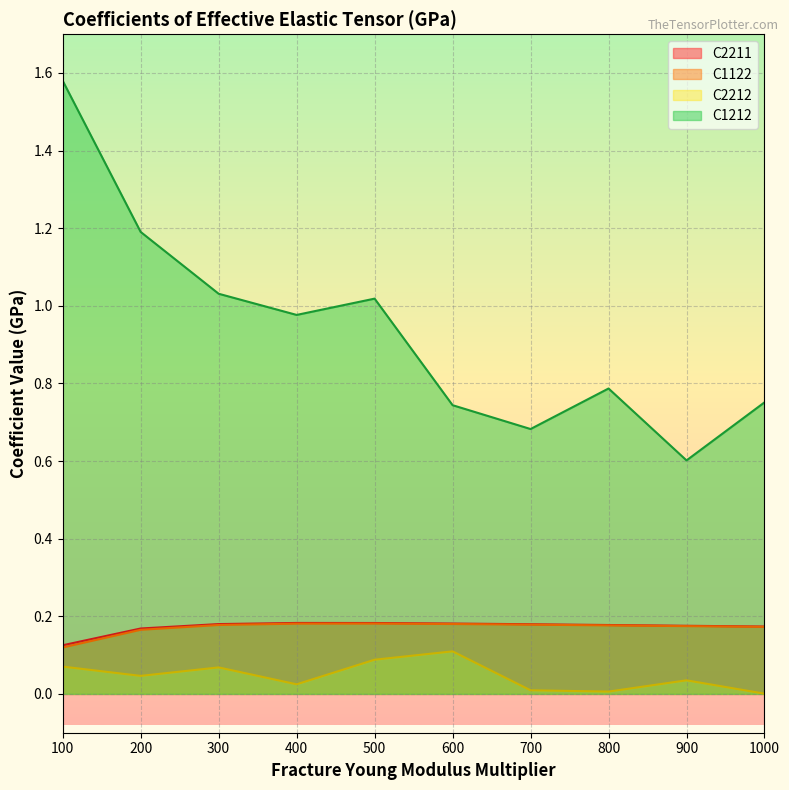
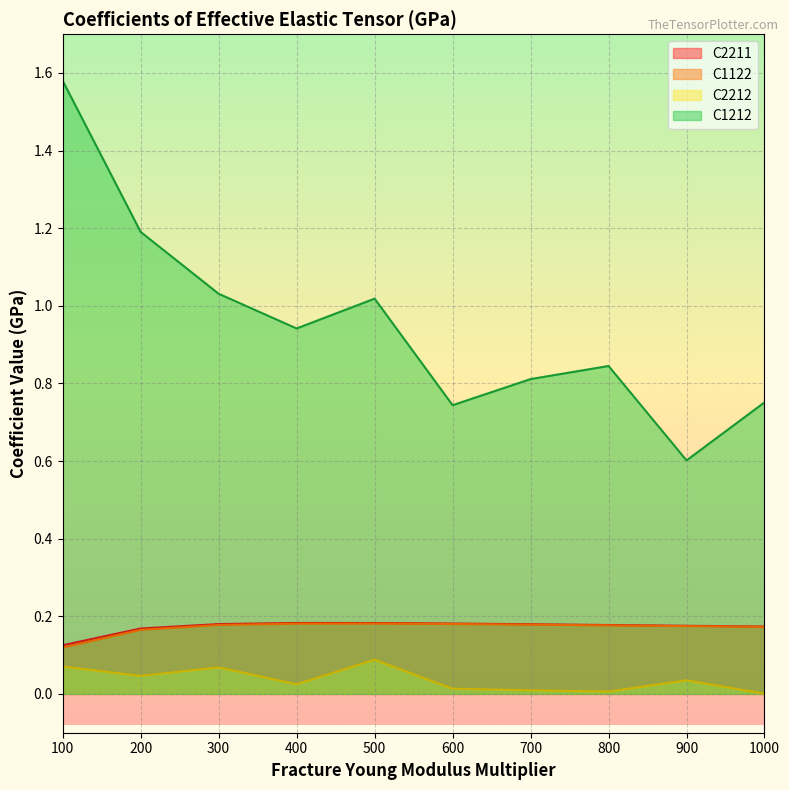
C1212, 400: 0.98 -> 0.94
C2212, 600: 0.11 -> 0.01
C1212, 700: 0.68 -> 0.81
C1212, 800: 0.79 -> 0.85
